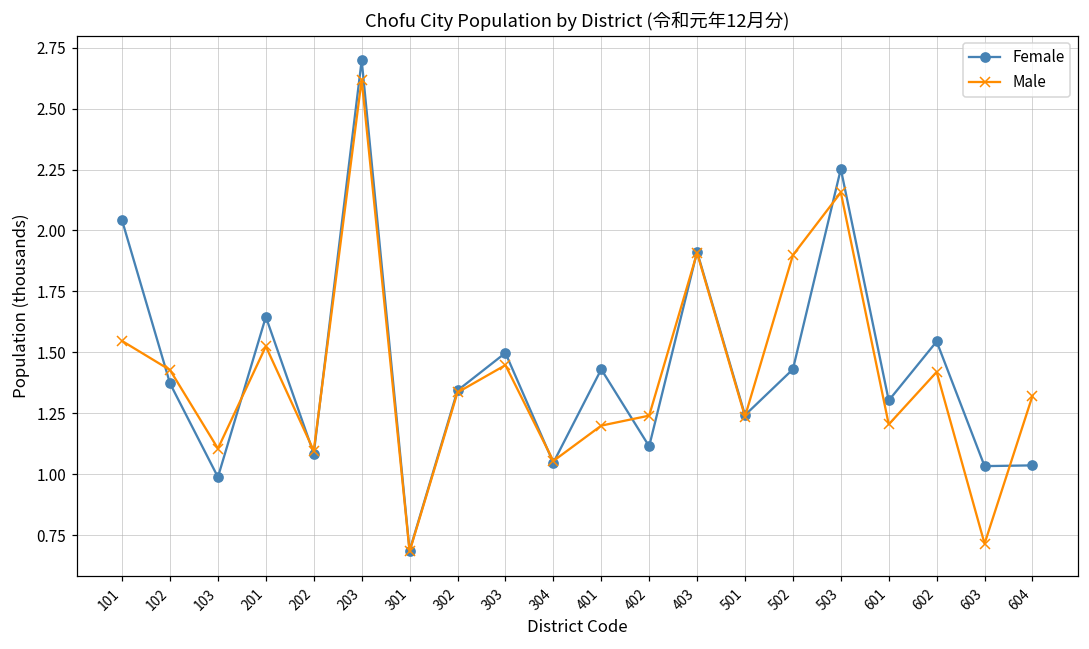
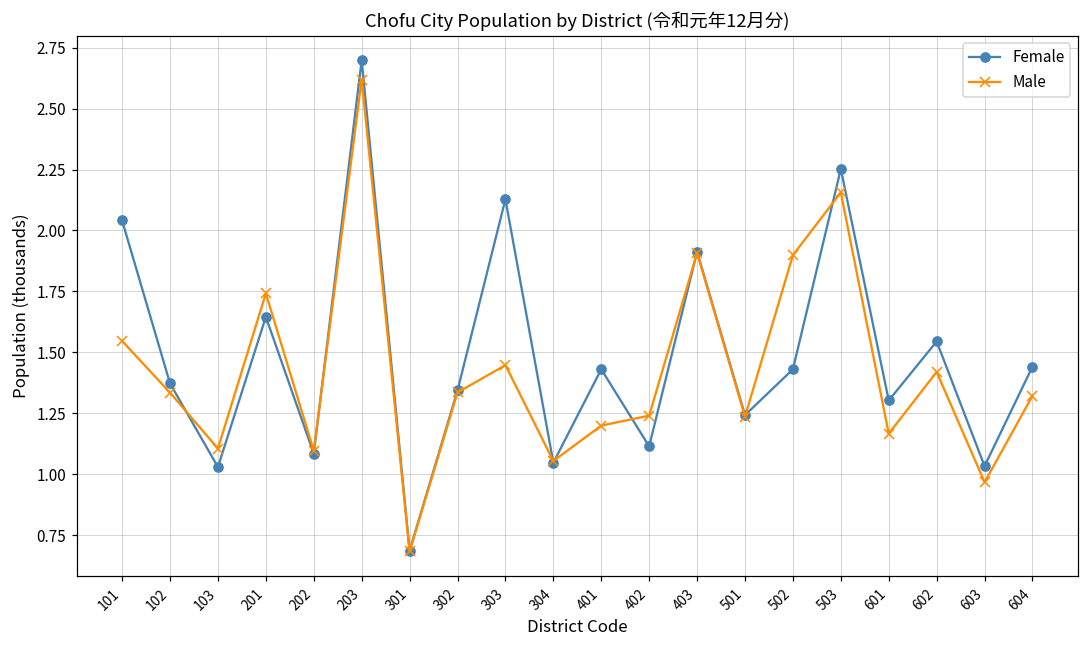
Male, 102: 1.43 -> 1.34
Female, 103: 0.99 -> 1.03
Male, 201: 1.53 -> 1.74
Female, 303: 1.50 -> 2.13
Male, 601: 1.21 -> 1.17
Male, 603: 0.72 -> 0.97
Female, 604: 1.04 -> 1.44
